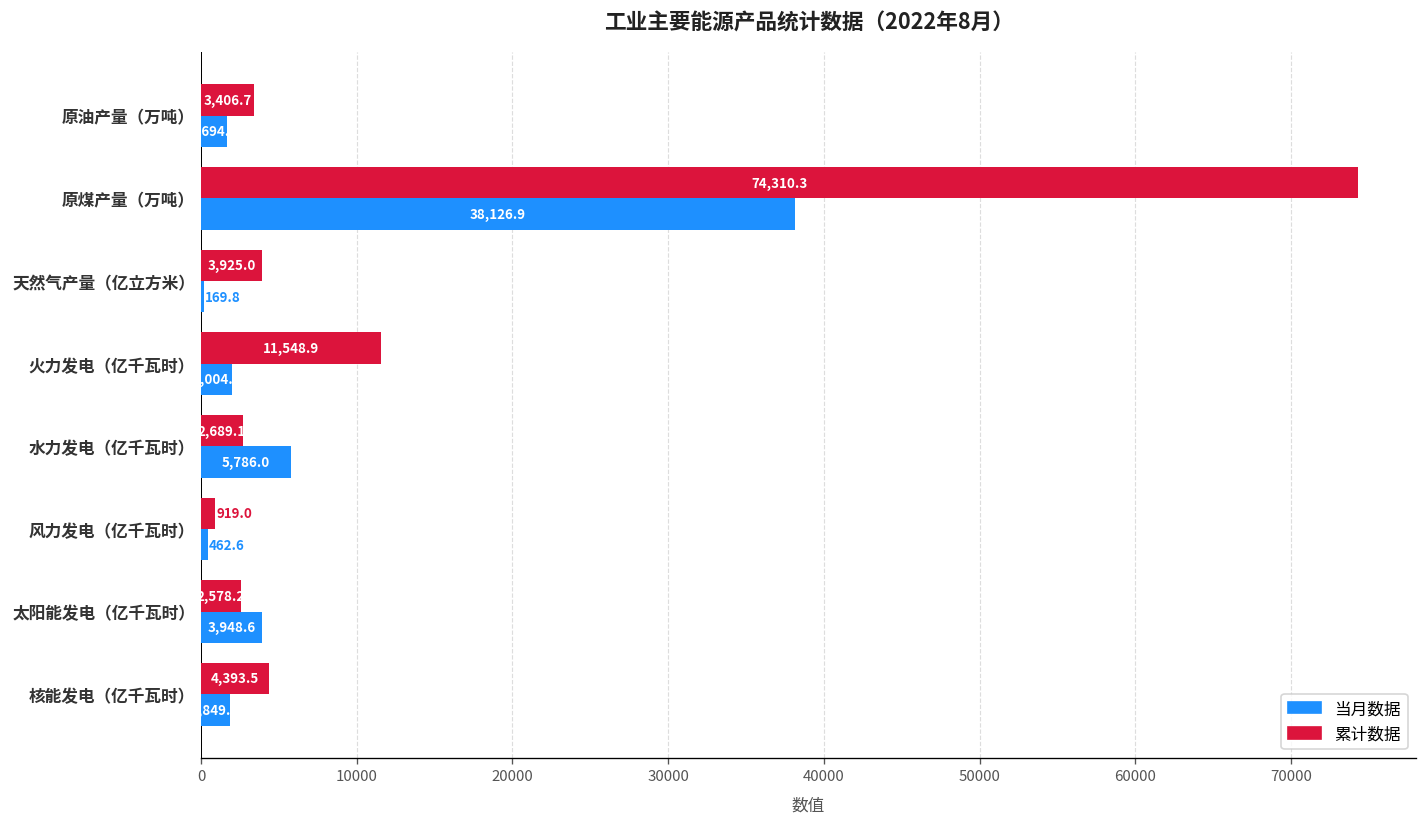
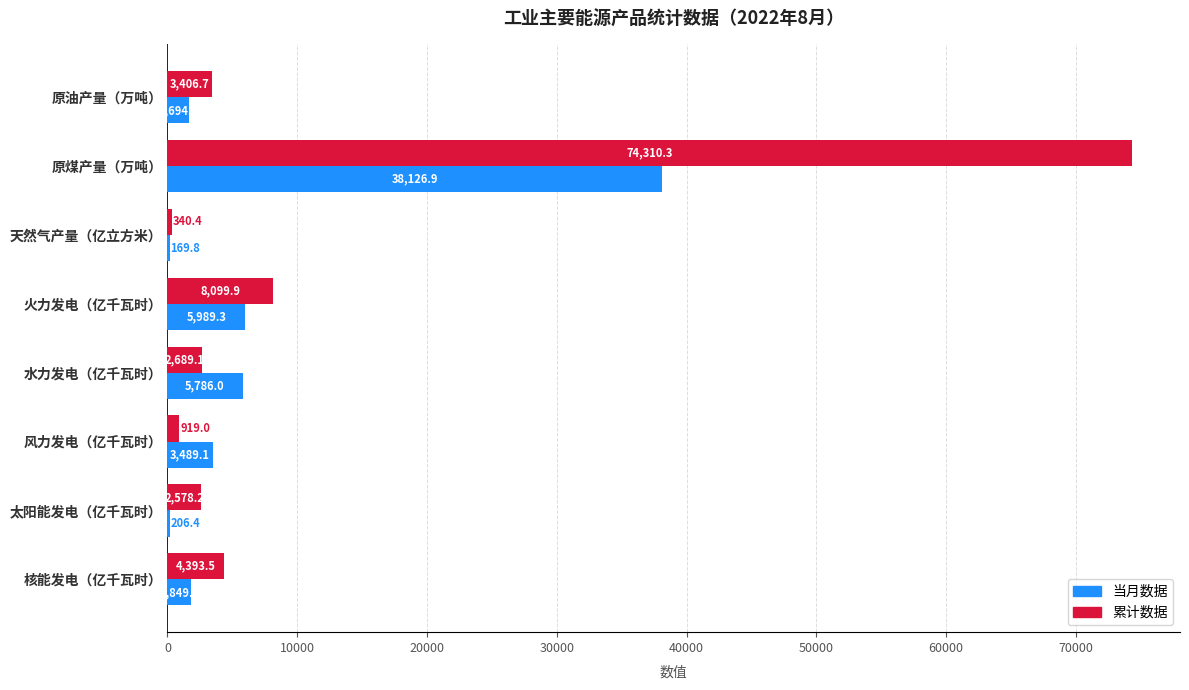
累计数据, 天然气产量（亿立方米）: 3,925.0 -> 340.4
累计数据, 火力发电（亿千瓦时）: 11,548.9 -> 8,099.9
当月数据, 火力发电（亿千瓦时）: 2,004.6 -> 5,989.3
当月数据, 风力发电（亿千瓦时）: 462.6 -> 3,489.1
当月数据, 太阳能发电（亿千瓦时）: 3,948.6 -> 206.4
